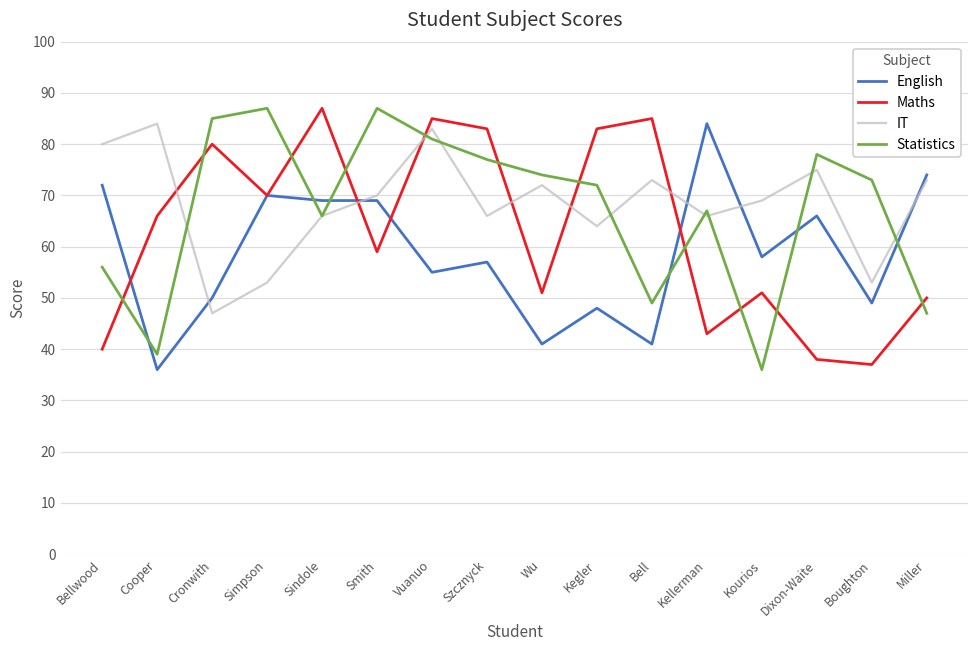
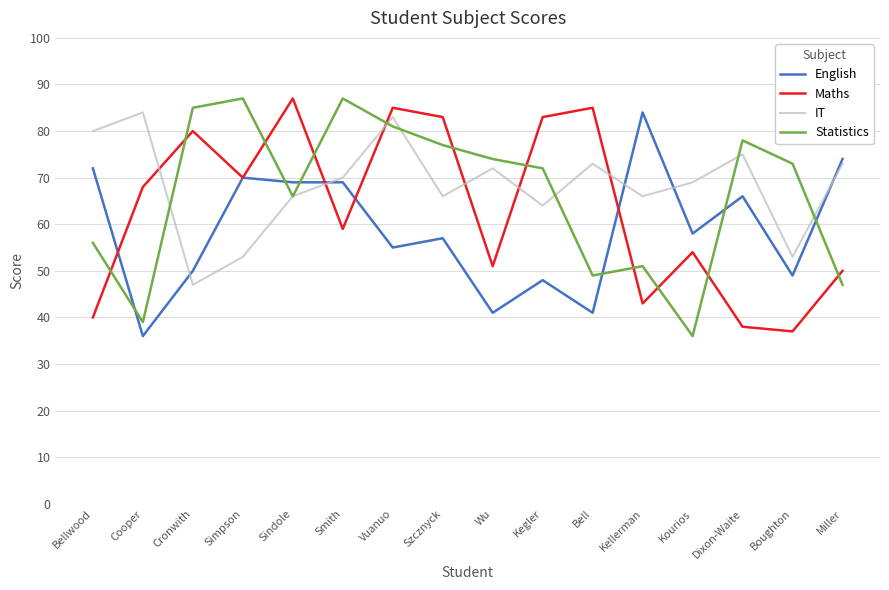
Maths, Cooper: 66 -> 68
Statistics, Kellerman: 67 -> 51
Maths, Kourios: 51 -> 54
